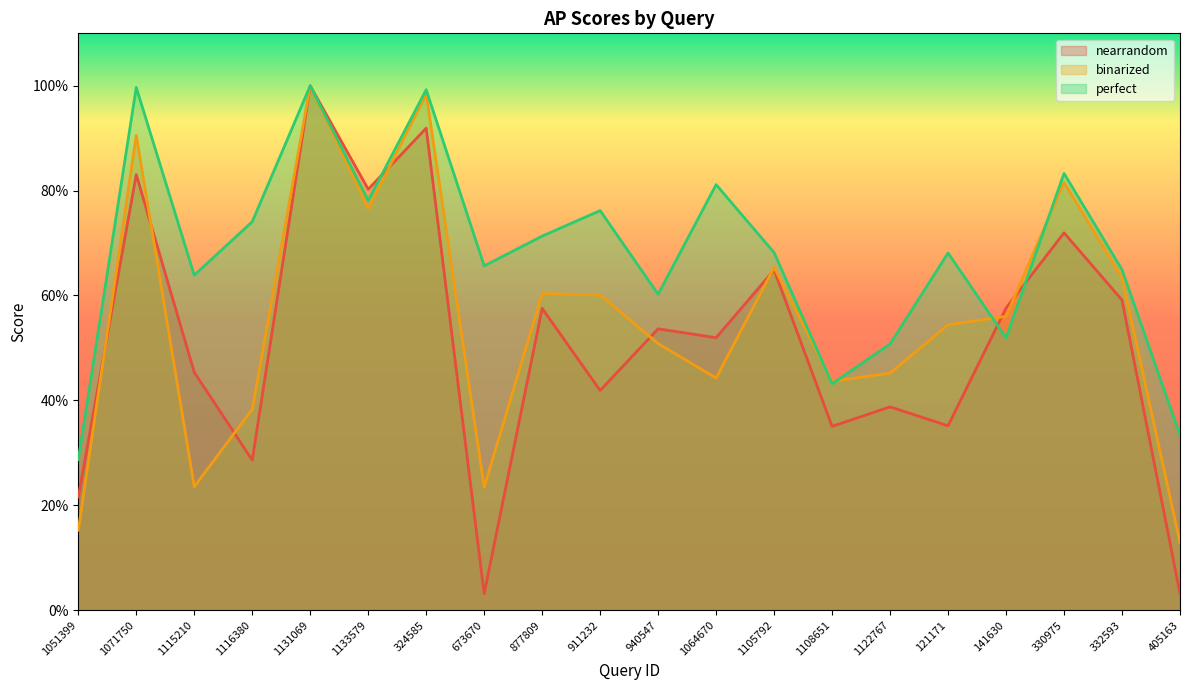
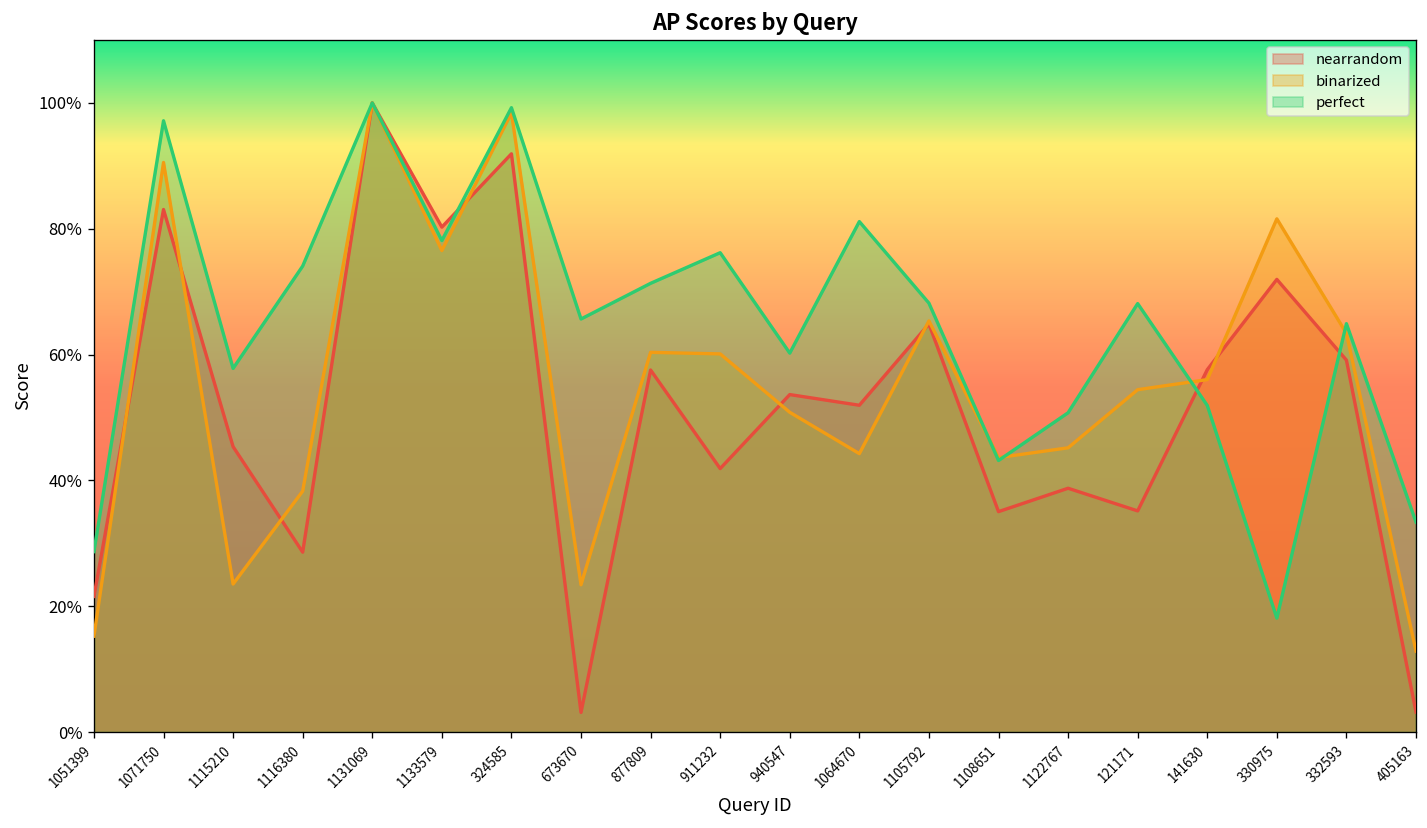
perfect, 1071750: 100% -> 97%
perfect, 1115210: 64% -> 58%
perfect, 330975: 83% -> 18%
